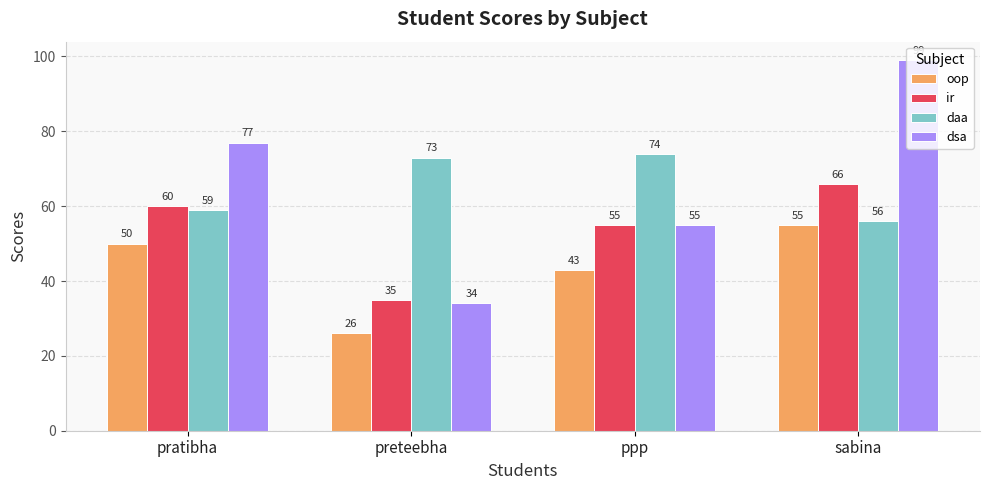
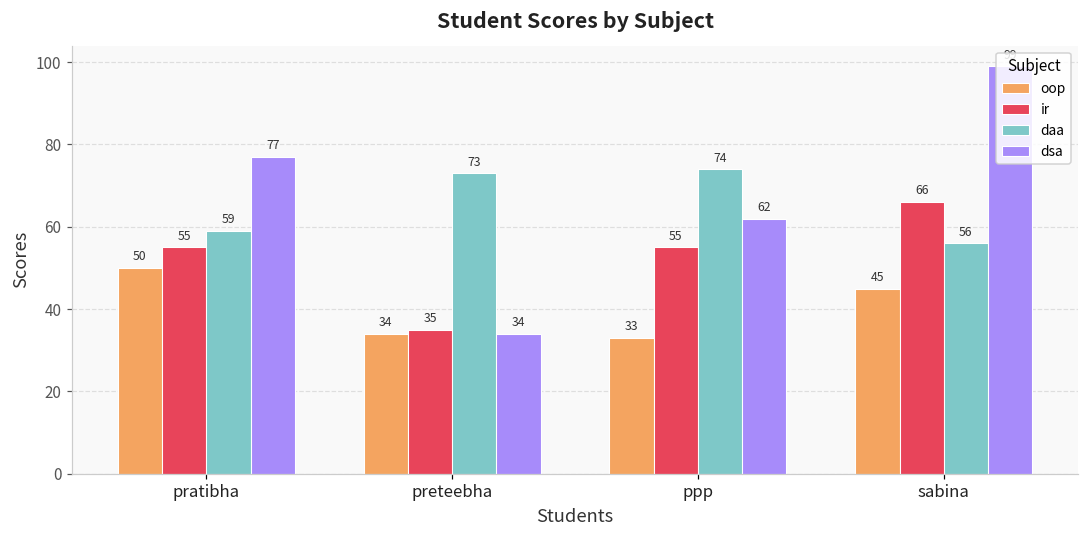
ir, pratibha: 60 -> 55
oop, preteebha: 26 -> 34
oop, ppp: 43 -> 33
dsa, ppp: 55 -> 62
oop, sabina: 55 -> 45
